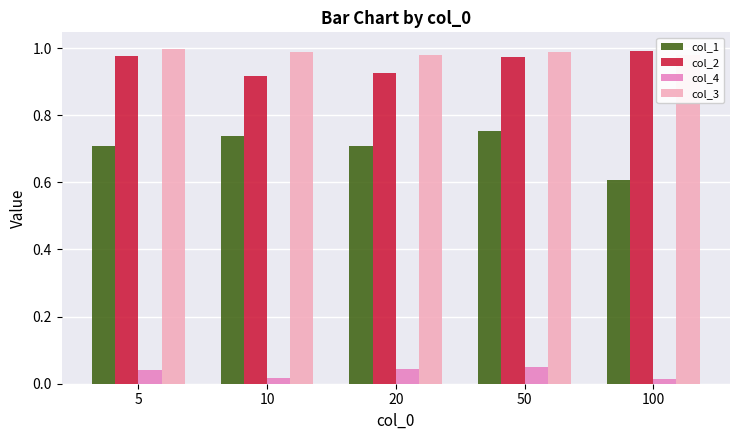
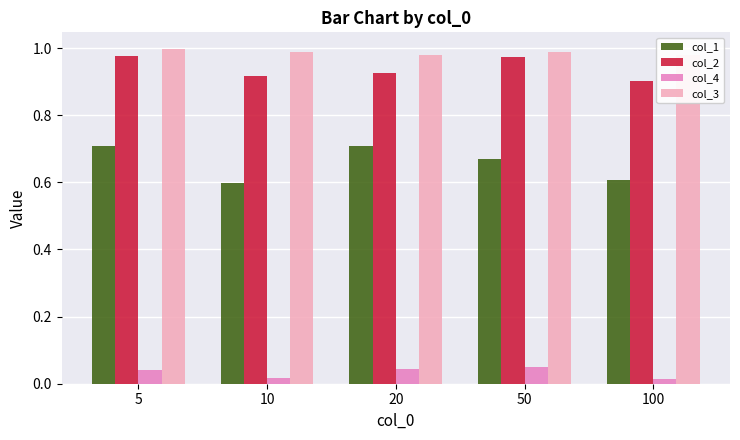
col_1, 10: 0.74 -> 0.60
col_1, 50: 0.75 -> 0.67
col_2, 100: 0.99 -> 0.90
